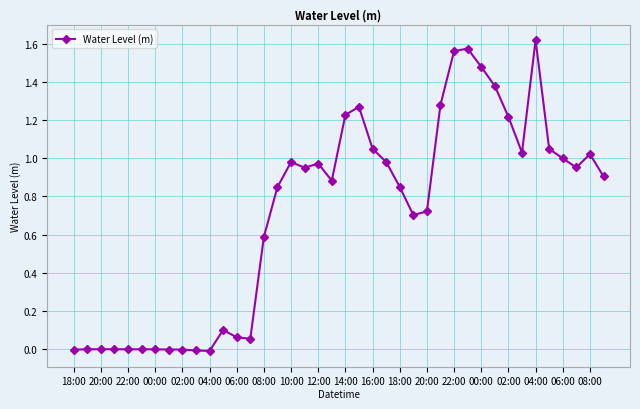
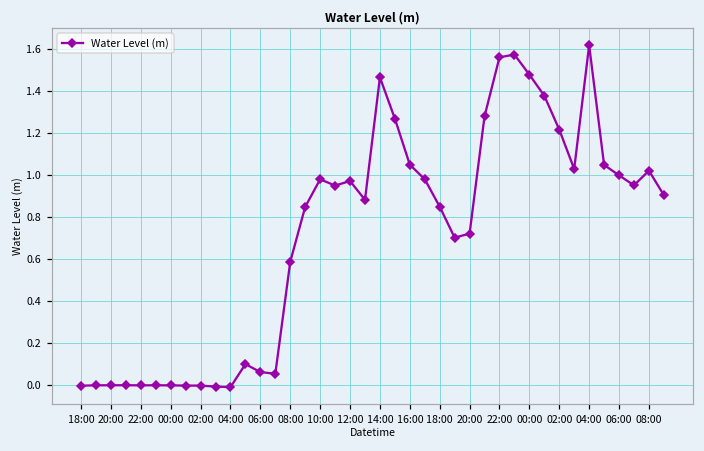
14:00: 1.23 -> 1.47
